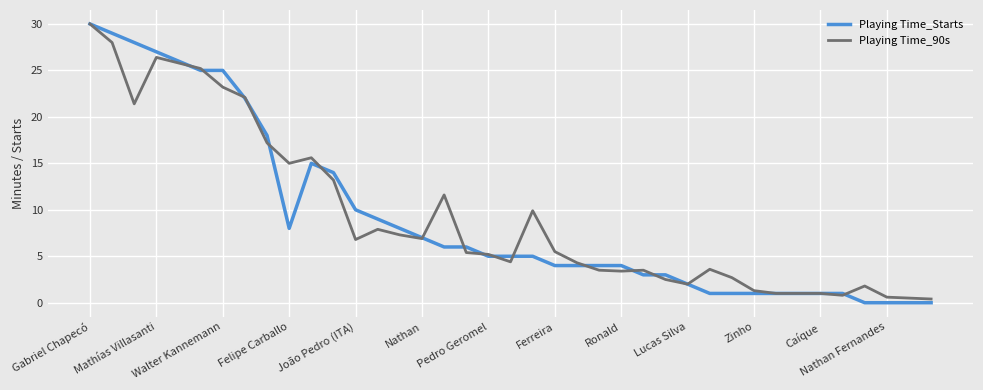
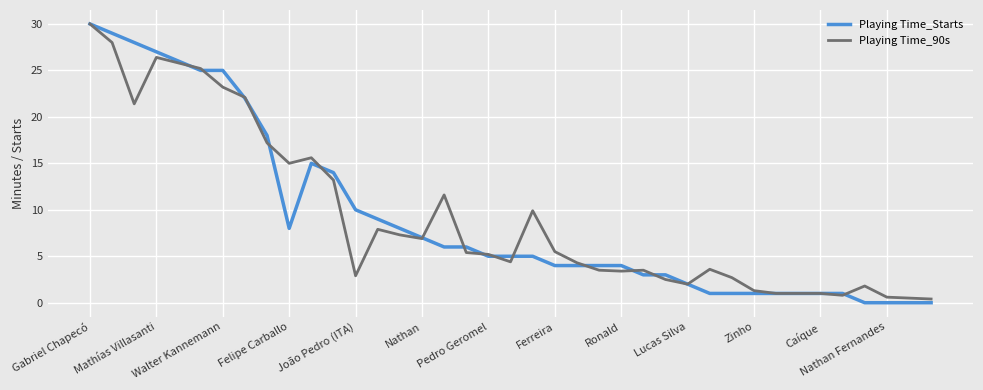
Playing Time_90s, João Pedro (ITA): 7 -> 3
